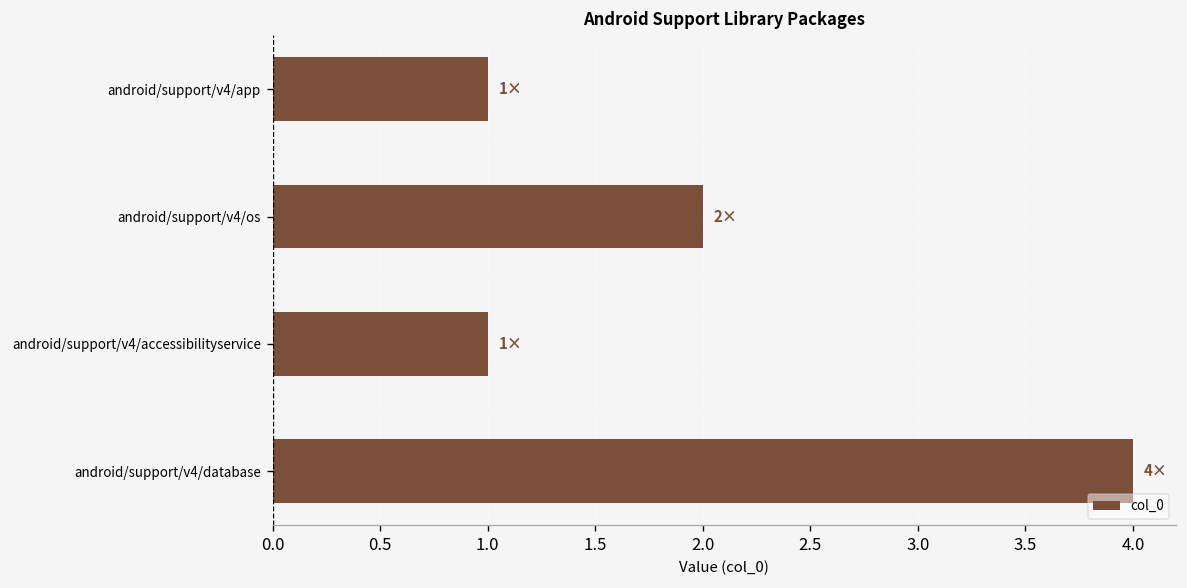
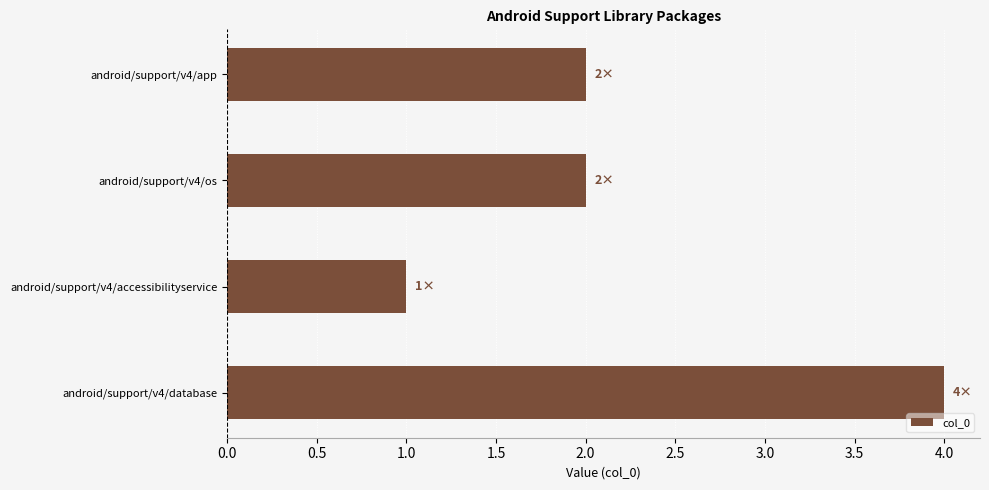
android/support/v4/app: 1× -> 2×
